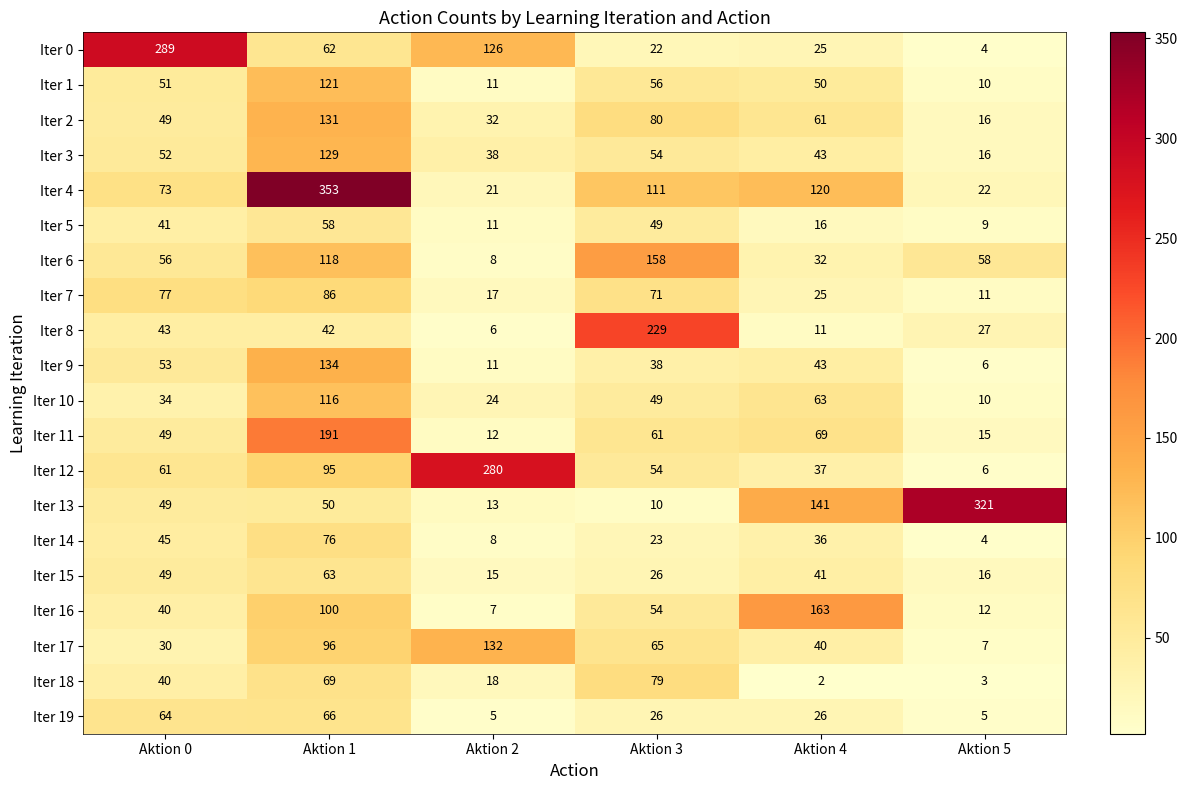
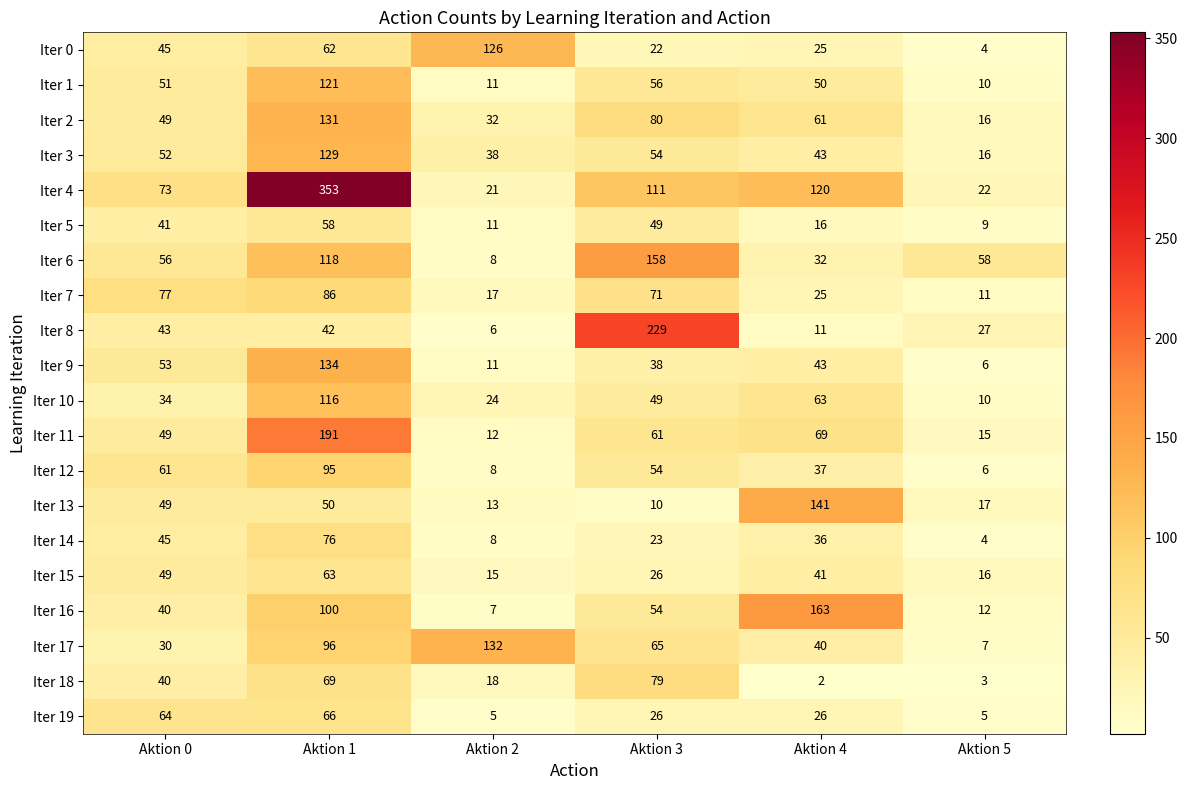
Iter 0, Aktion 0: 289 -> 45
Iter 12, Aktion 2: 280 -> 8
Iter 13, Aktion 5: 321 -> 17
